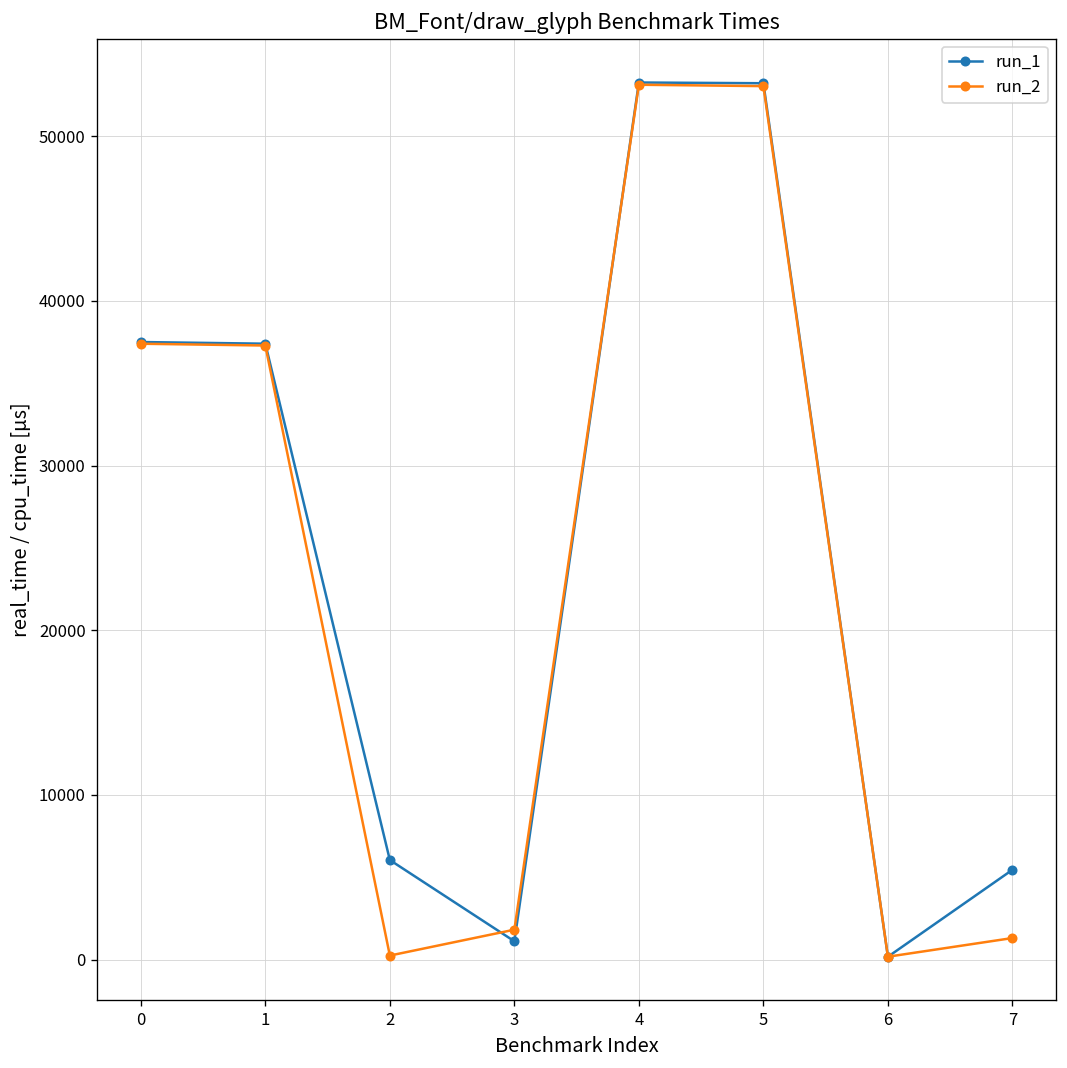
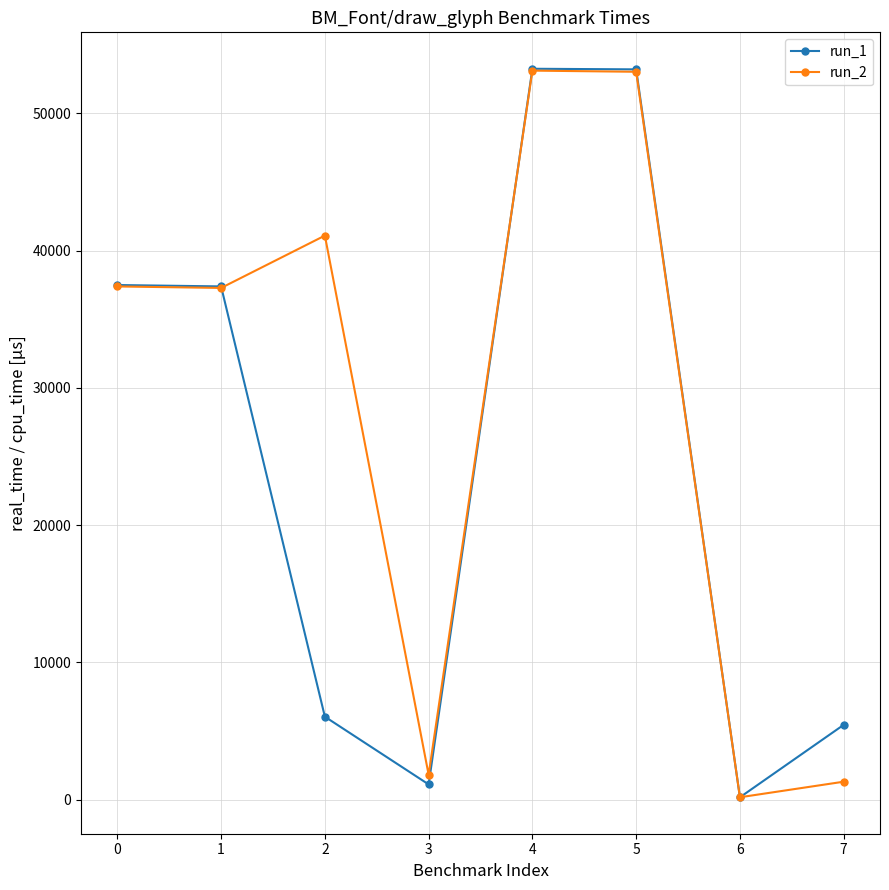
run_2, 2: 200 -> 41100
